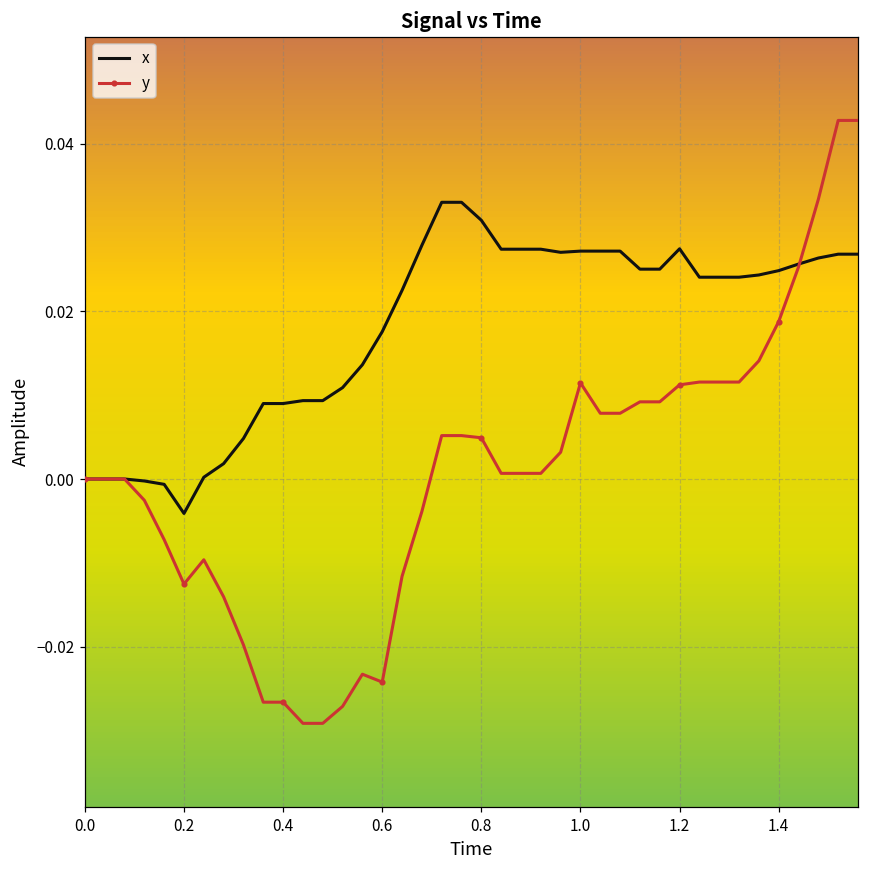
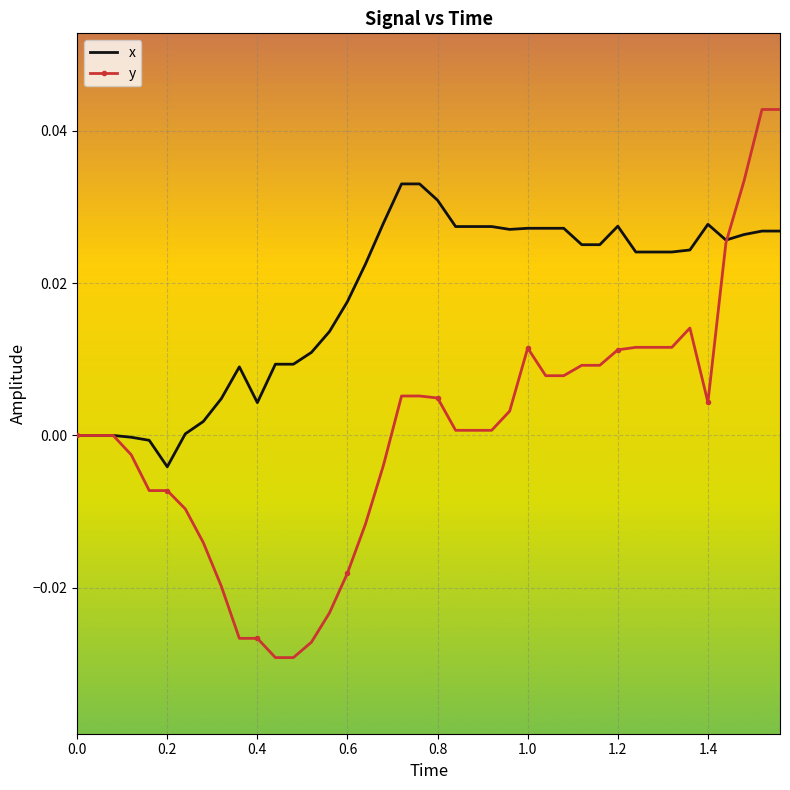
y, 0.2: -0.013 -> -0.007
x, 0.4: 0.009 -> 0.004
y, 0.6: -0.024 -> -0.018
x, 1.4: 0.025 -> 0.028
y, 1.4: 0.019 -> 0.004
